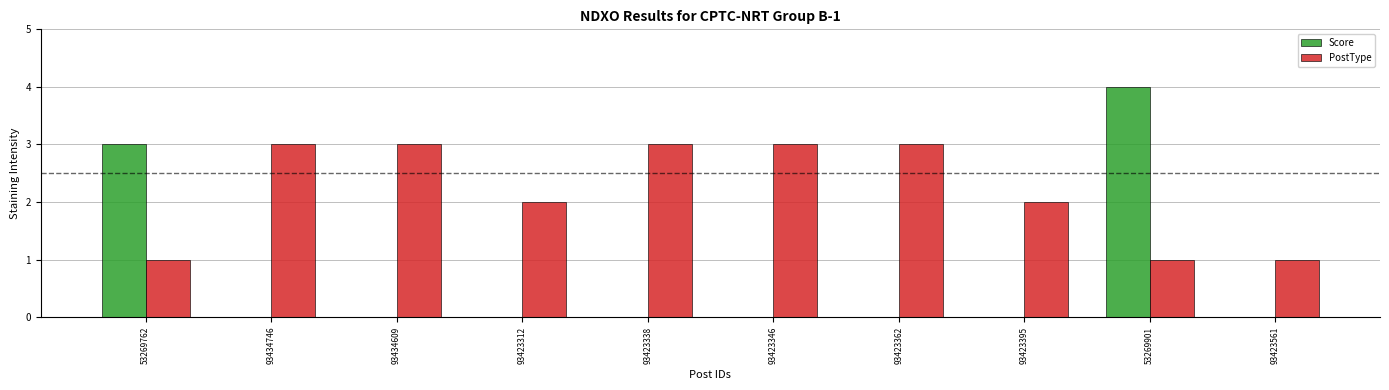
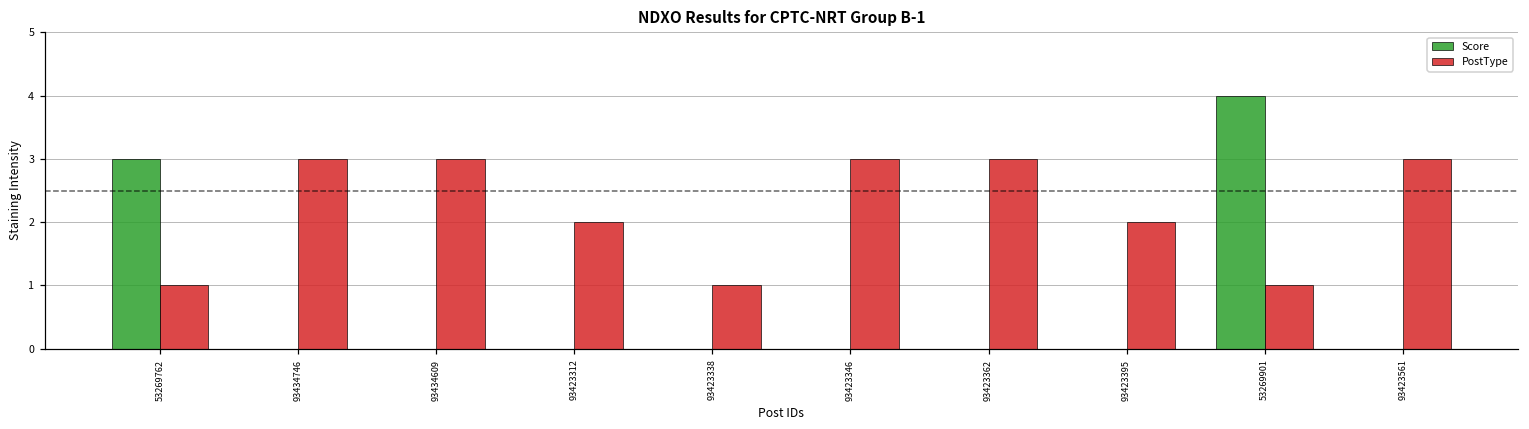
PostType, 93423338: 3 -> 1
PostType, 93423561: 1 -> 3
